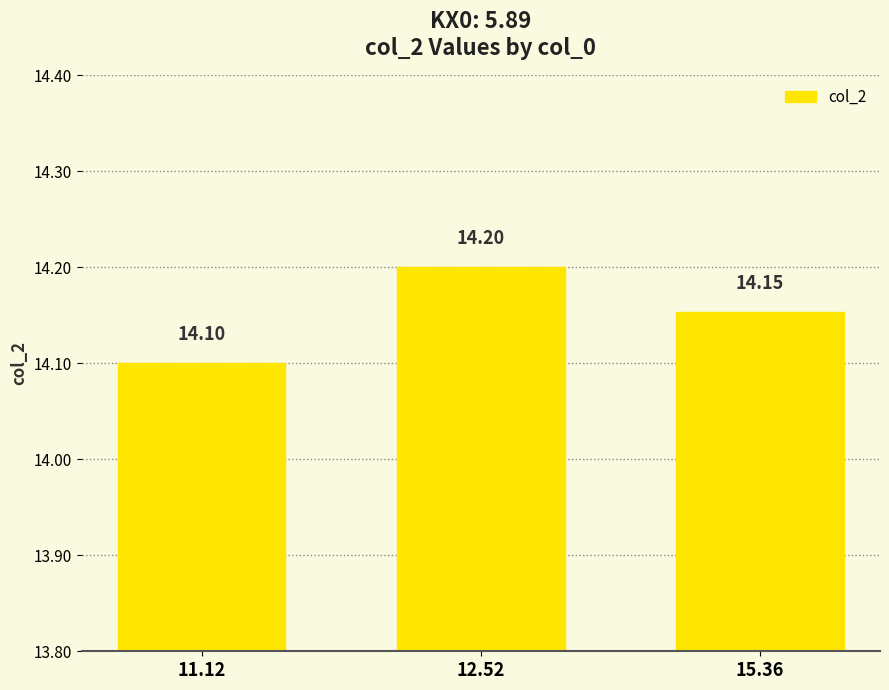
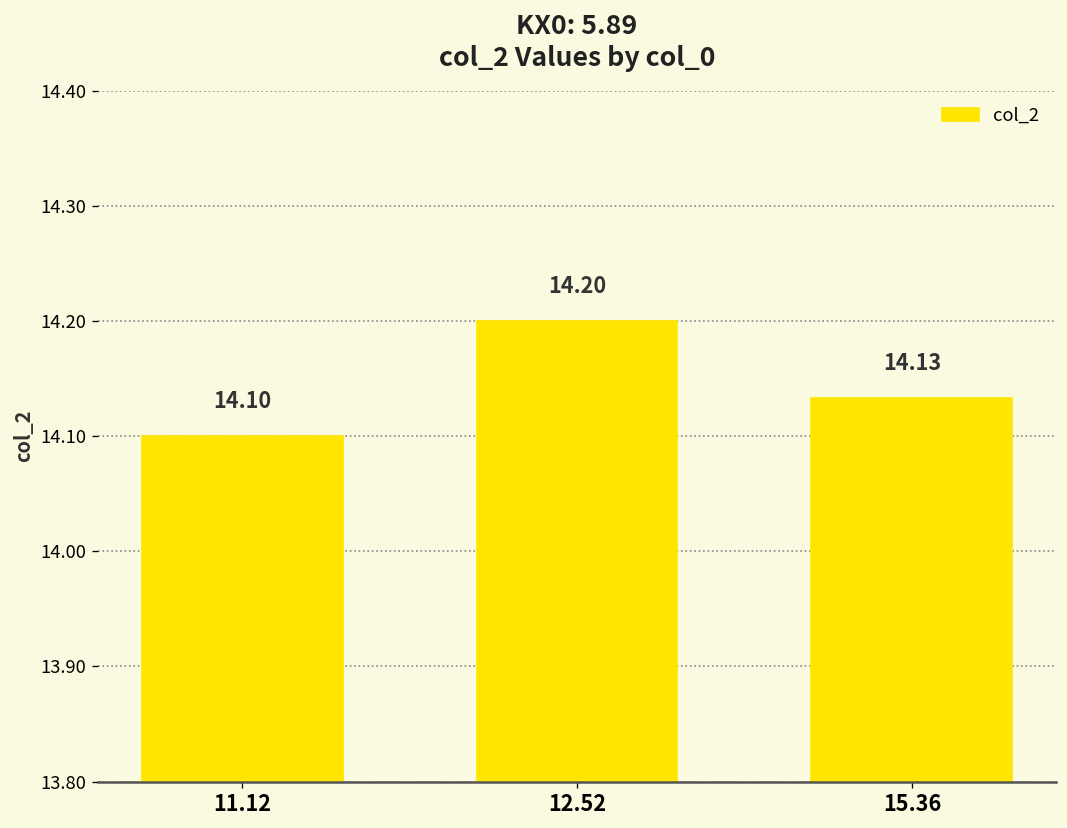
15.36: 14.15 -> 14.13
